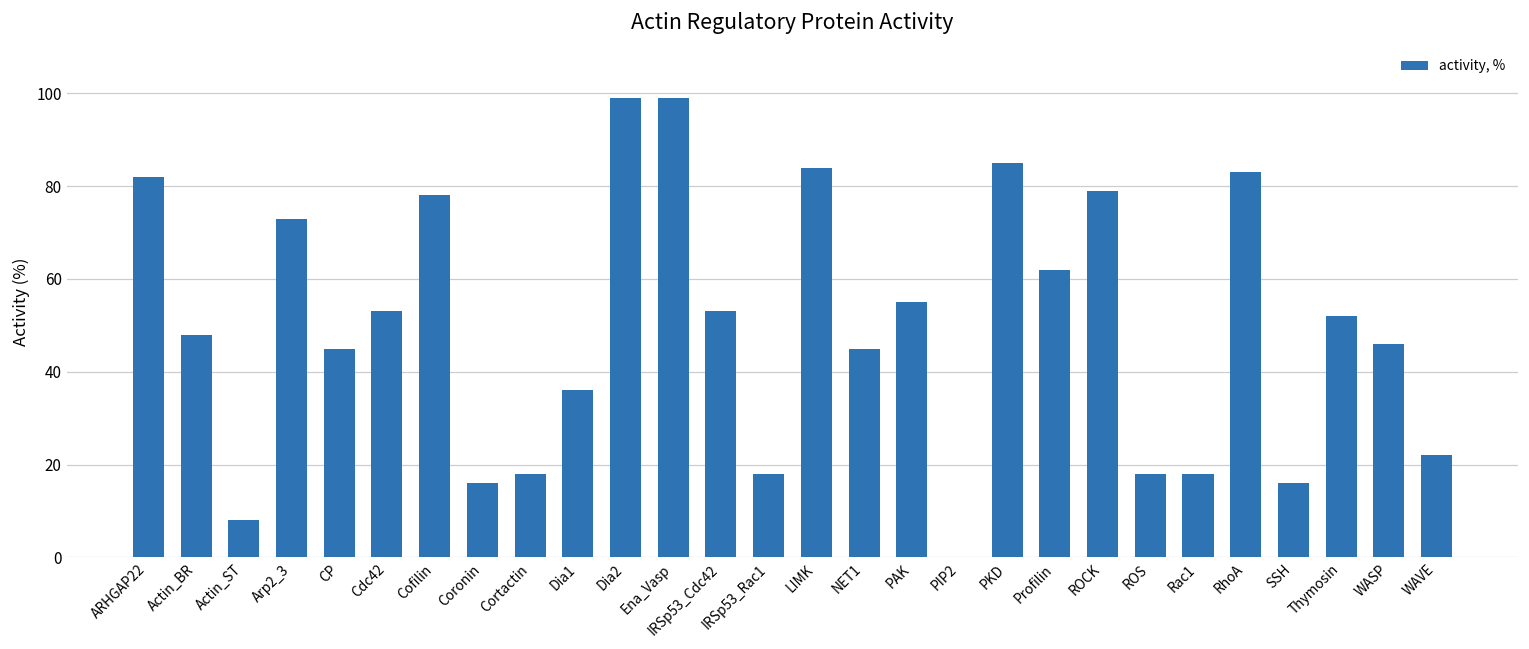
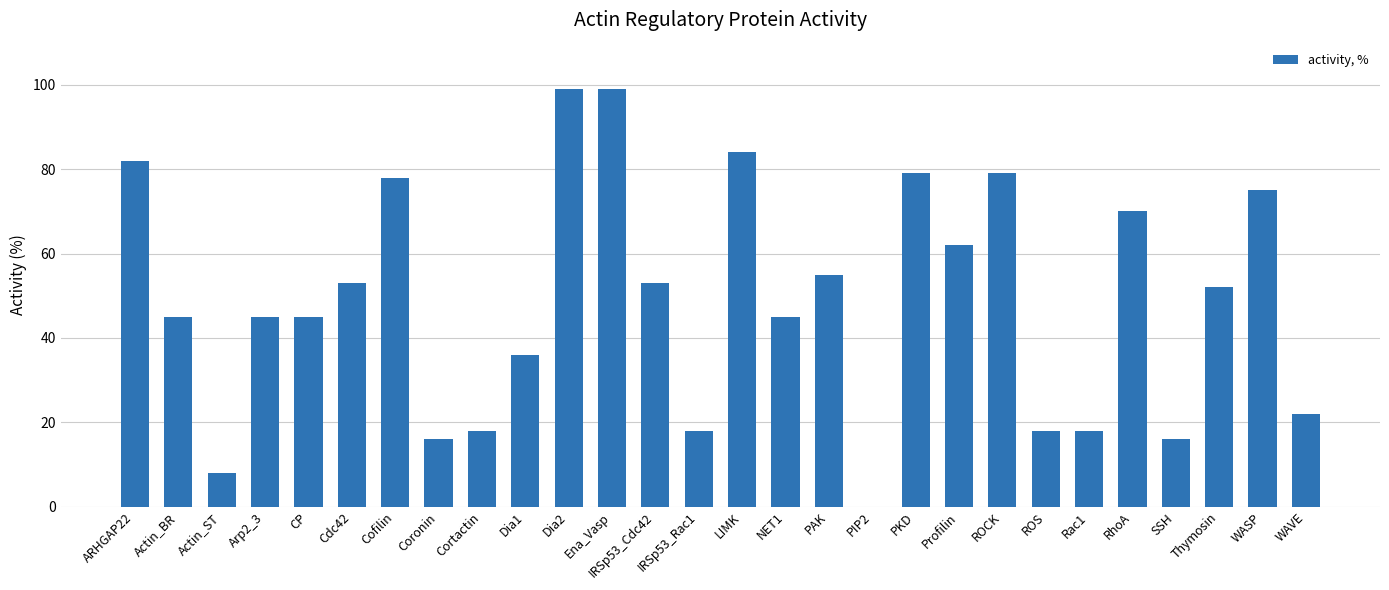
Actin_BR: 48 -> 45
Arp2_3: 73 -> 45
PKD: 85 -> 79
RhoA: 83 -> 70
WASP: 46 -> 75
